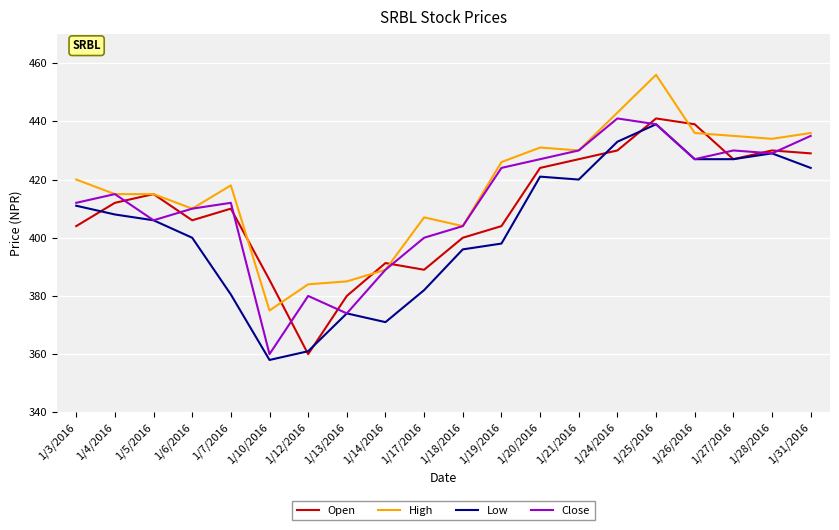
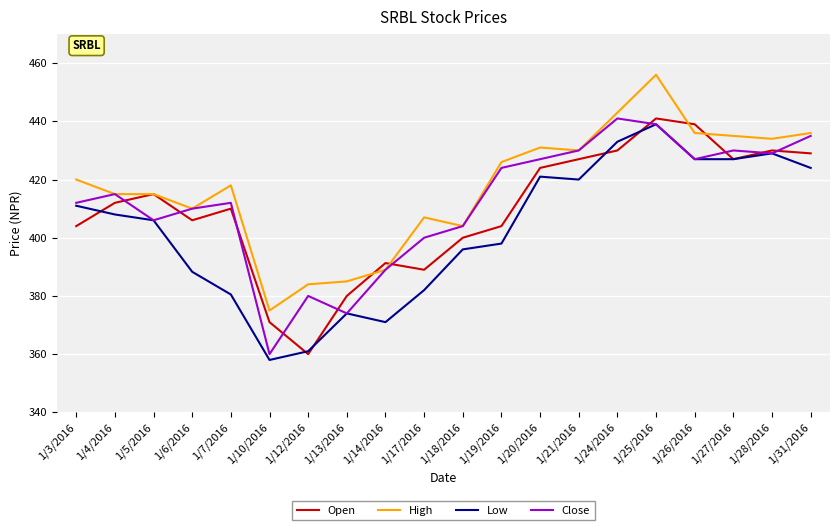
Low, 1/6/2016: 400 -> 388
Open, 1/10/2016: 386 -> 371
